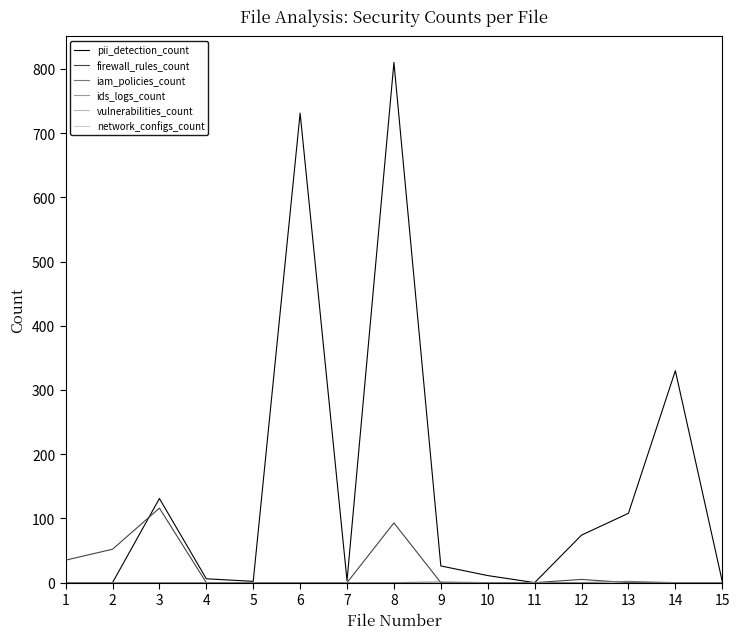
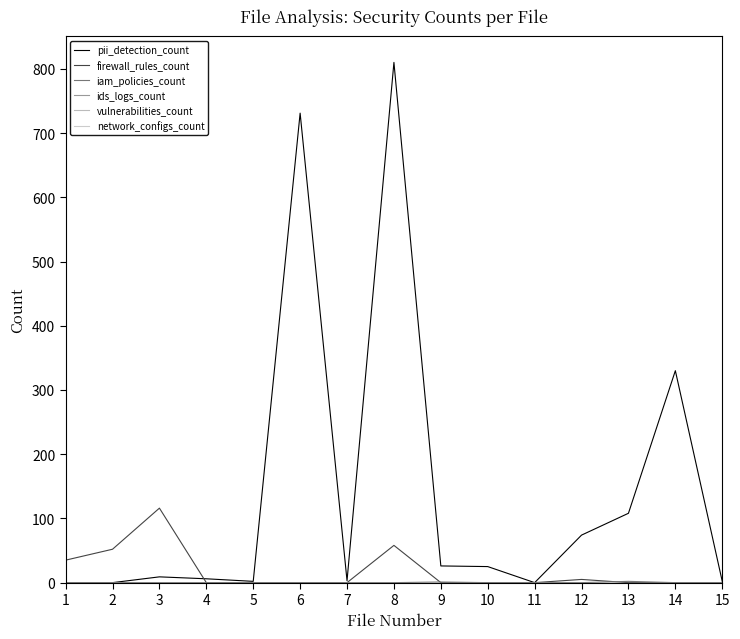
pii_detection_count, 3: 130 -> 10
firewall_rules_count, 8: 90 -> 60
pii_detection_count, 10: 10 -> 30
